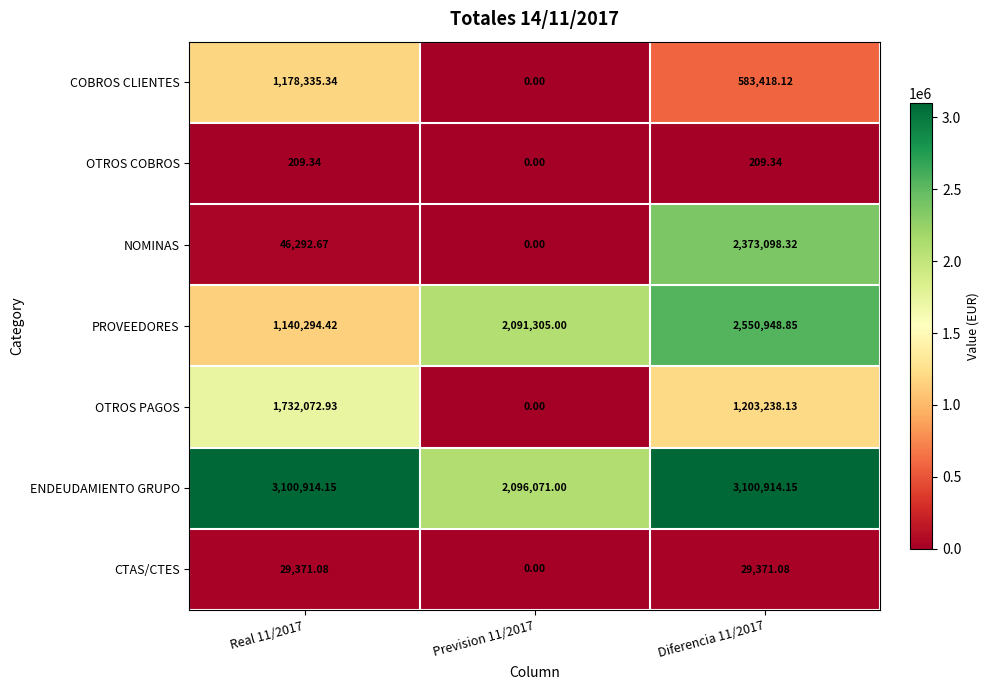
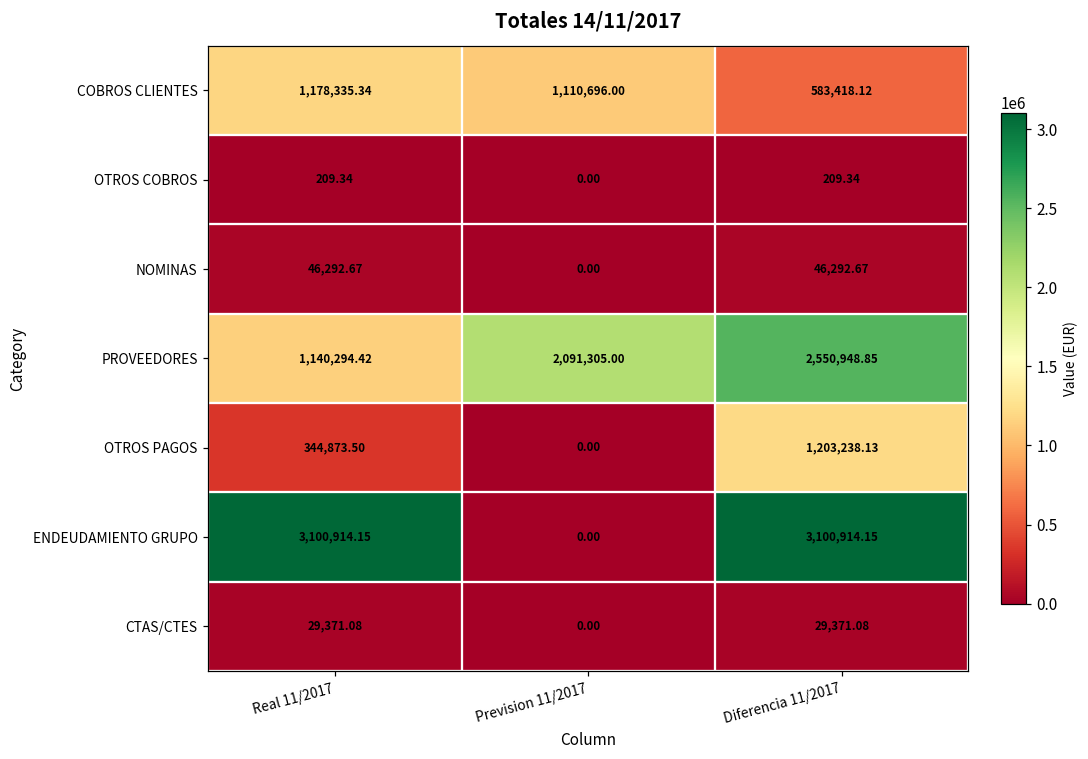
COBROS CLIENTES, Prevision 11/2017: 0.00 -> 1,110,696.00
NOMINAS, Diferencia 11/2017: 2,373,098.32 -> 46,292.67
OTROS PAGOS, Real 11/2017: 1,732,072.93 -> 344,873.50
ENDEUDAMIENTO GRUPO, Prevision 11/2017: 2,096,071.00 -> 0.00
